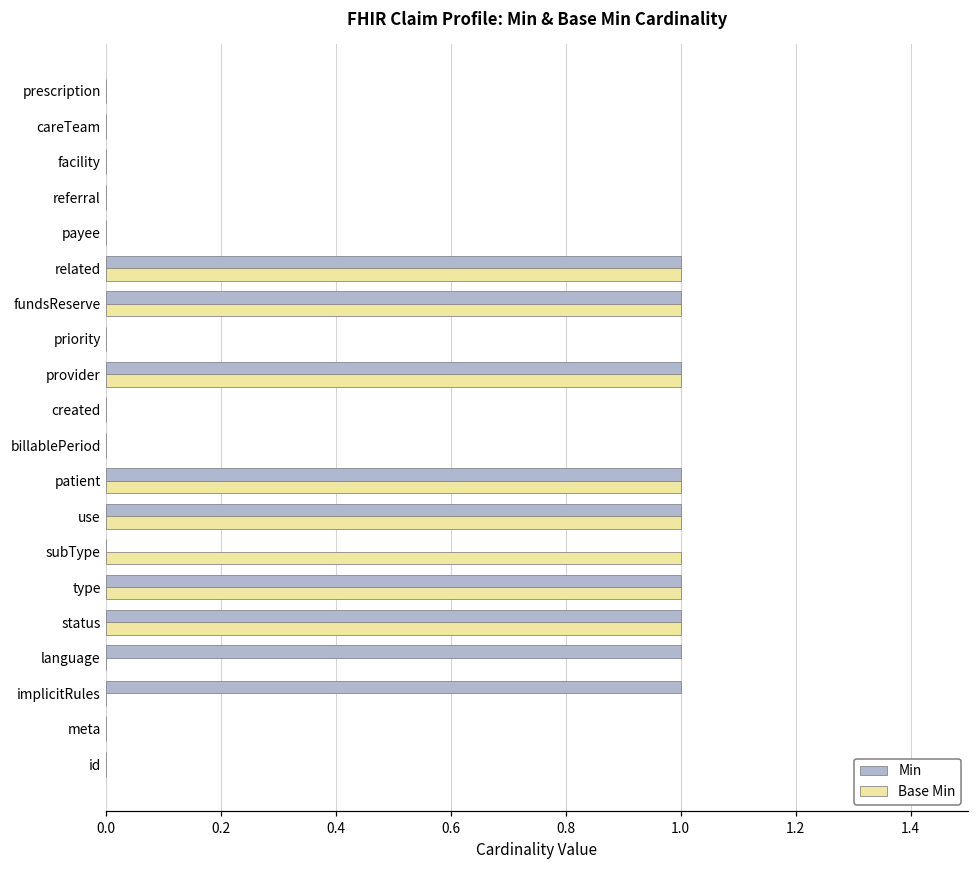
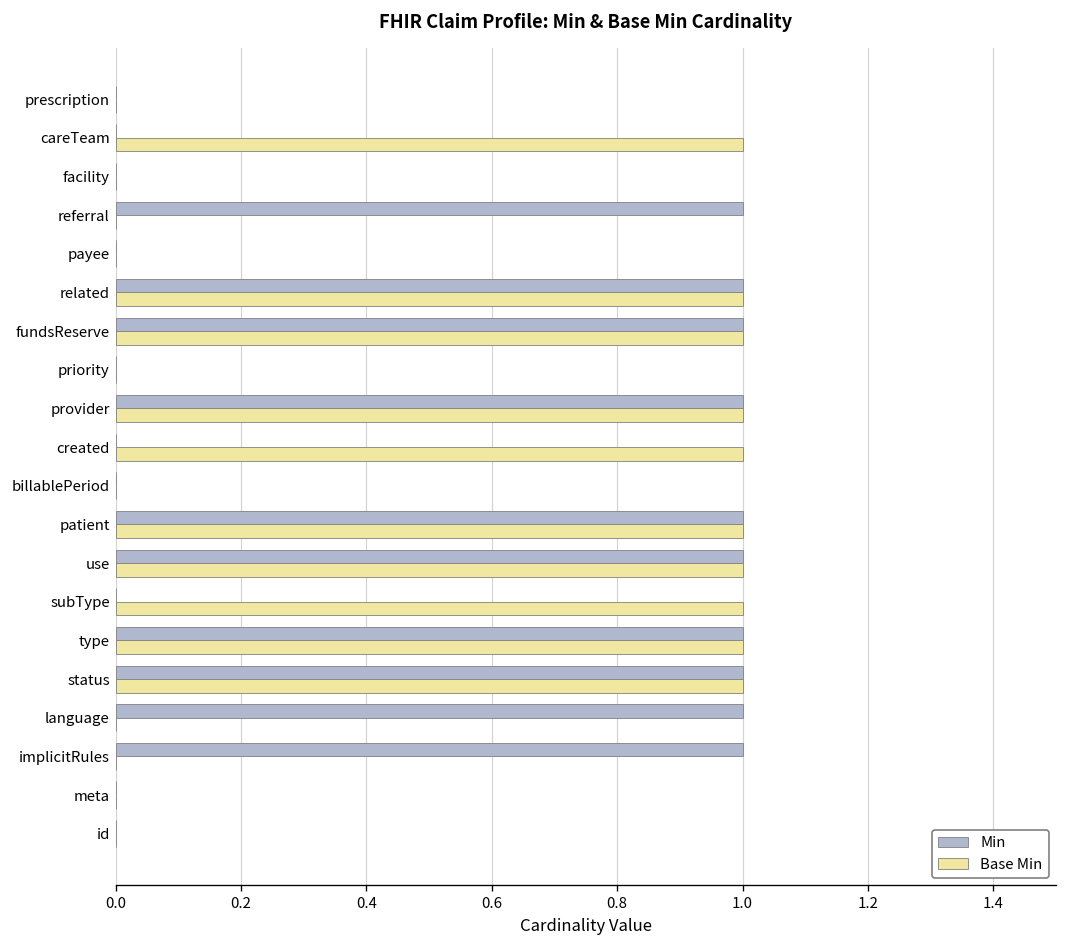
Base Min, careTeam: 0 -> 1
Min, referral: 0 -> 1
Base Min, created: 0 -> 1
